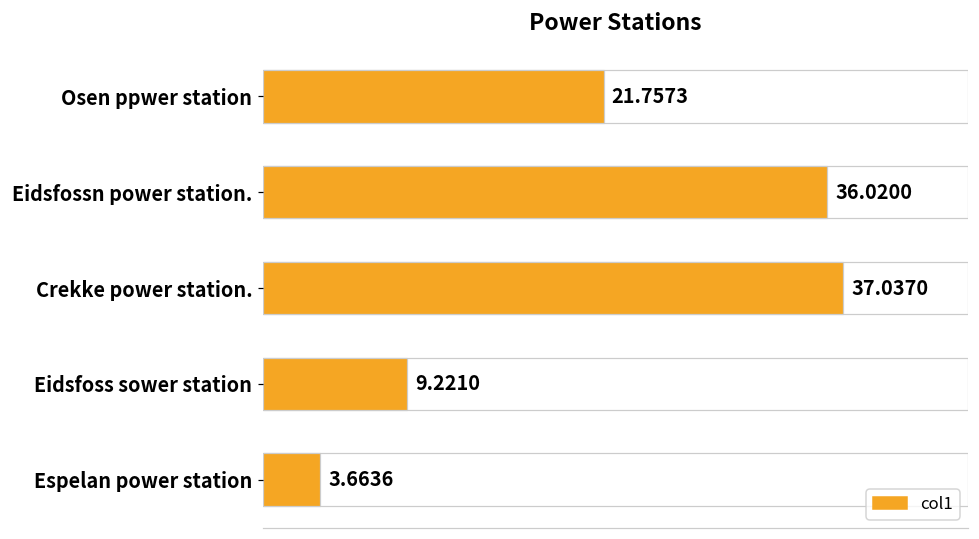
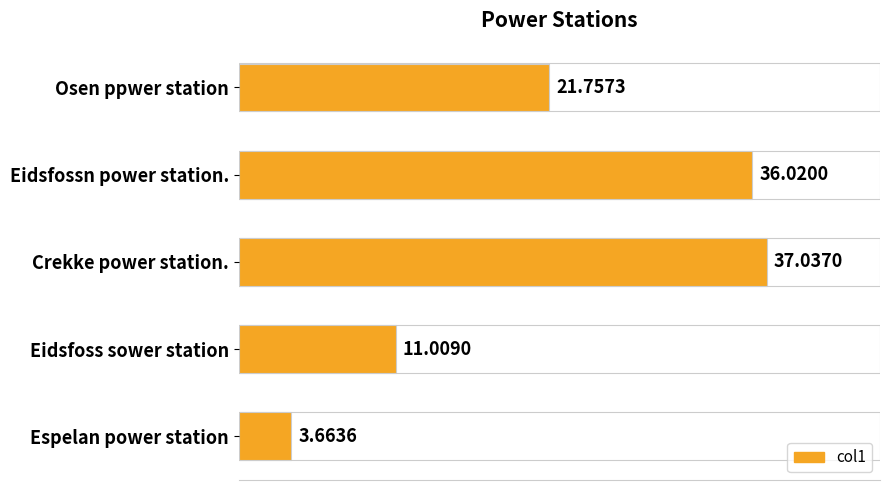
Eidsfoss sower station: 9.2210 -> 11.0090
